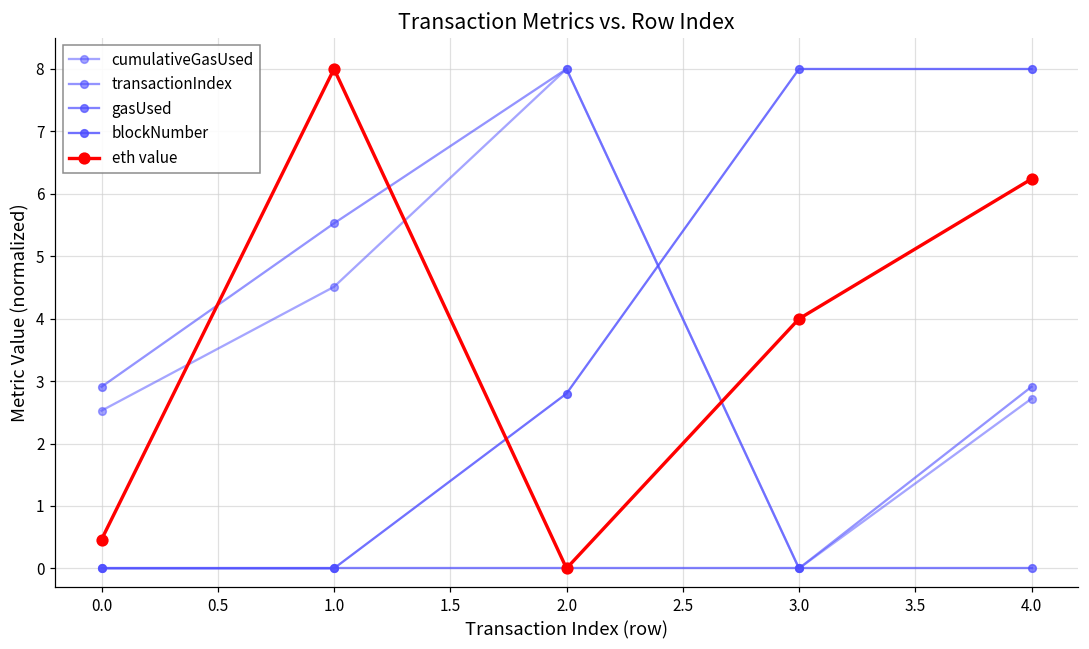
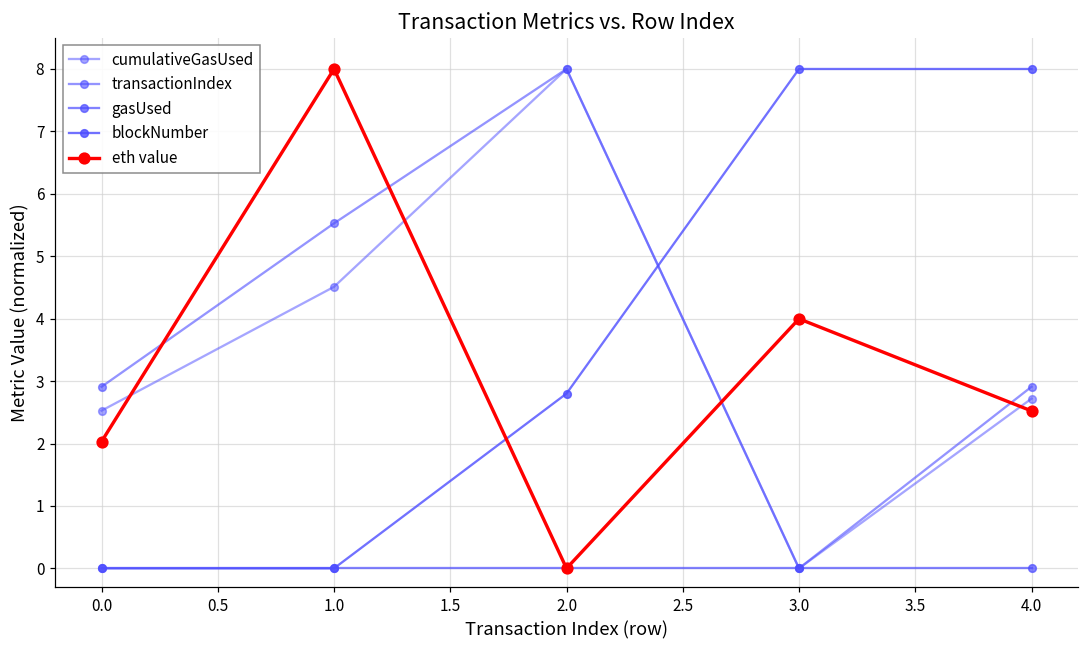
eth value, 0.0: 0.5 -> 2.0
eth value, 4.0: 6.2 -> 2.5
